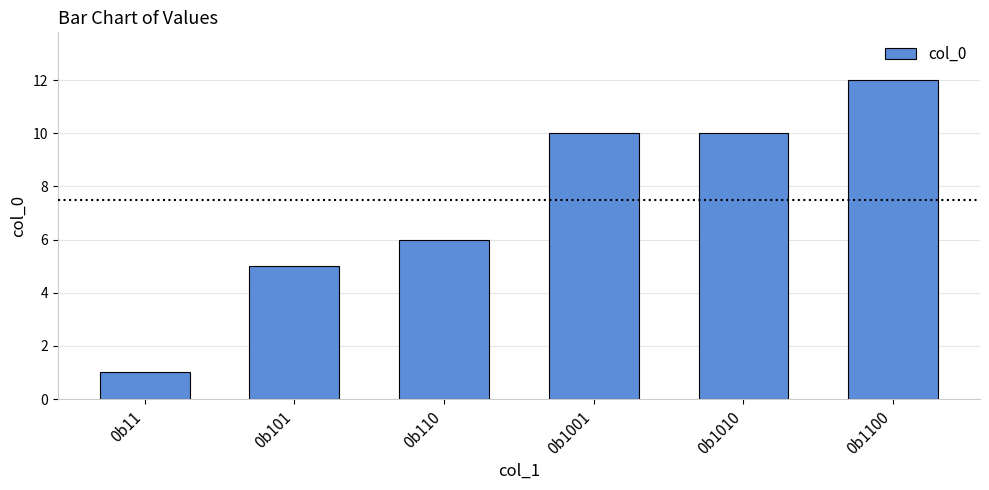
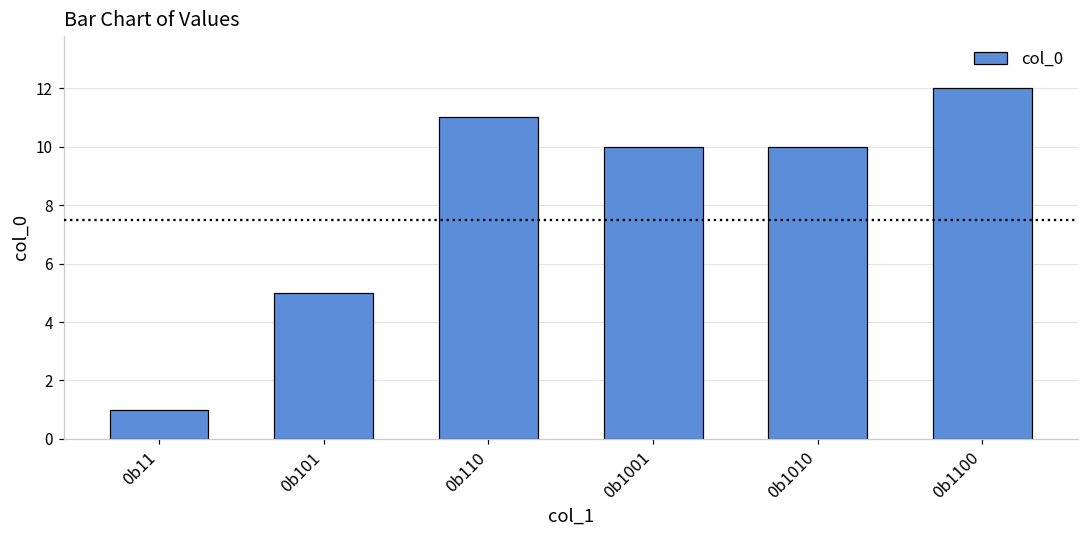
0b110: 6 -> 11
